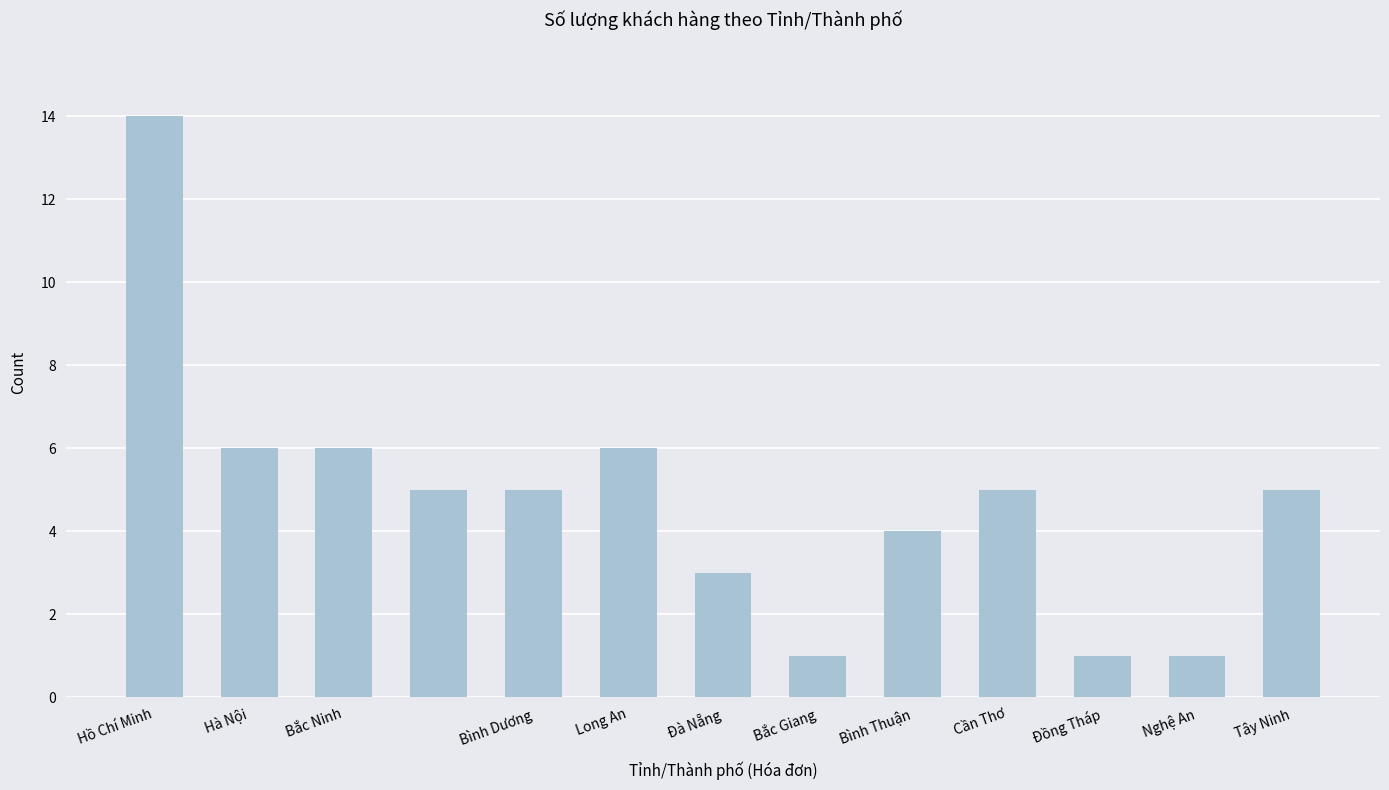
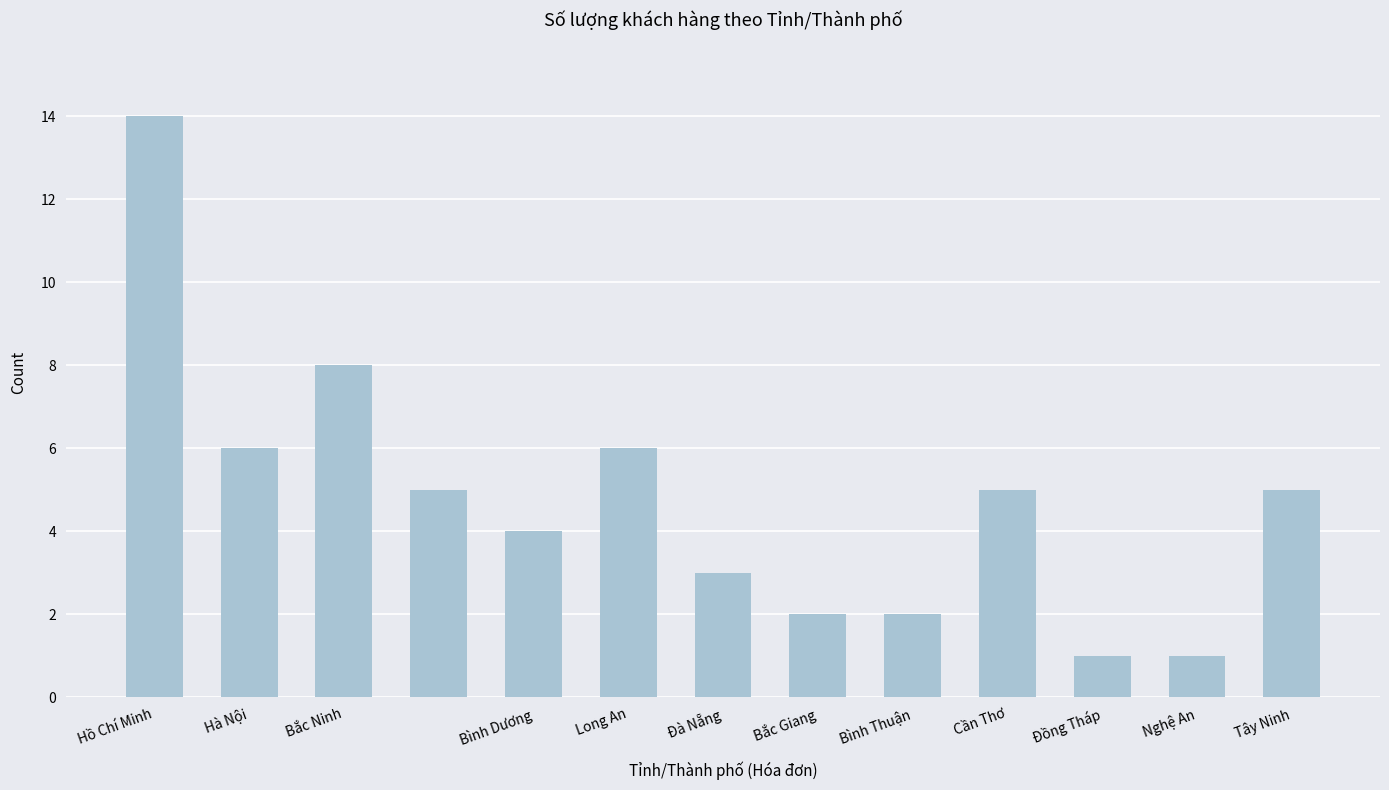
Bắc Ninh: 6 -> 8
Bình Dương: 5 -> 4
Bắc Giang: 1 -> 2
Bình Thuận: 4 -> 2
